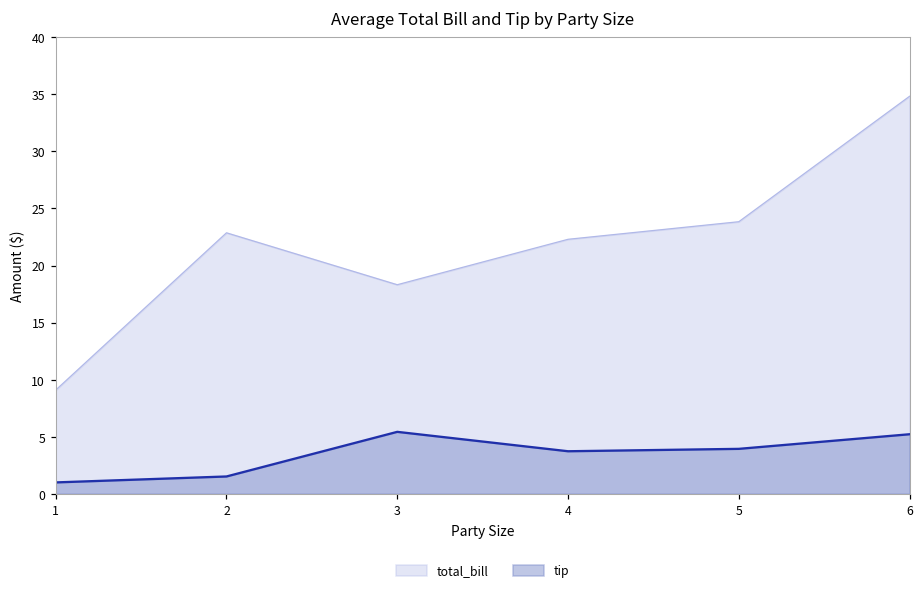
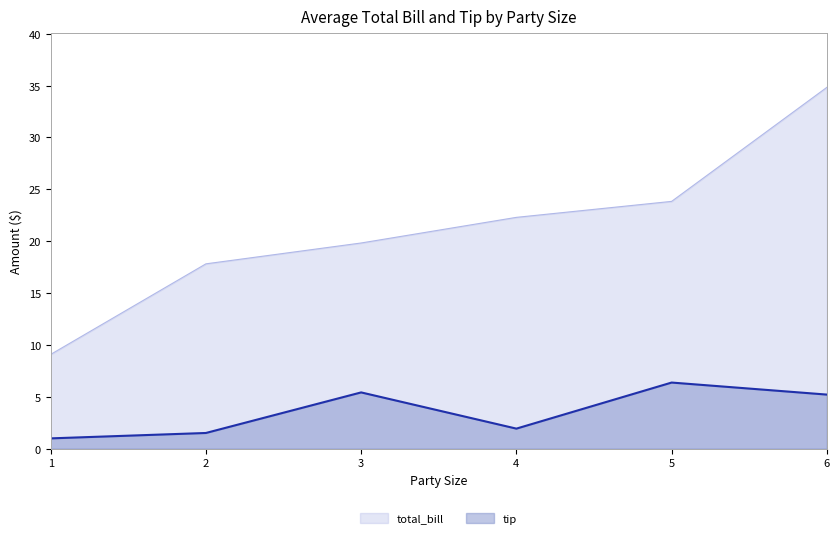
total_bill, 2: 22.9 -> 17.8
total_bill, 3: 18.3 -> 19.8
tip, 4: 3.7 -> 1.9
tip, 5: 3.9 -> 6.4
